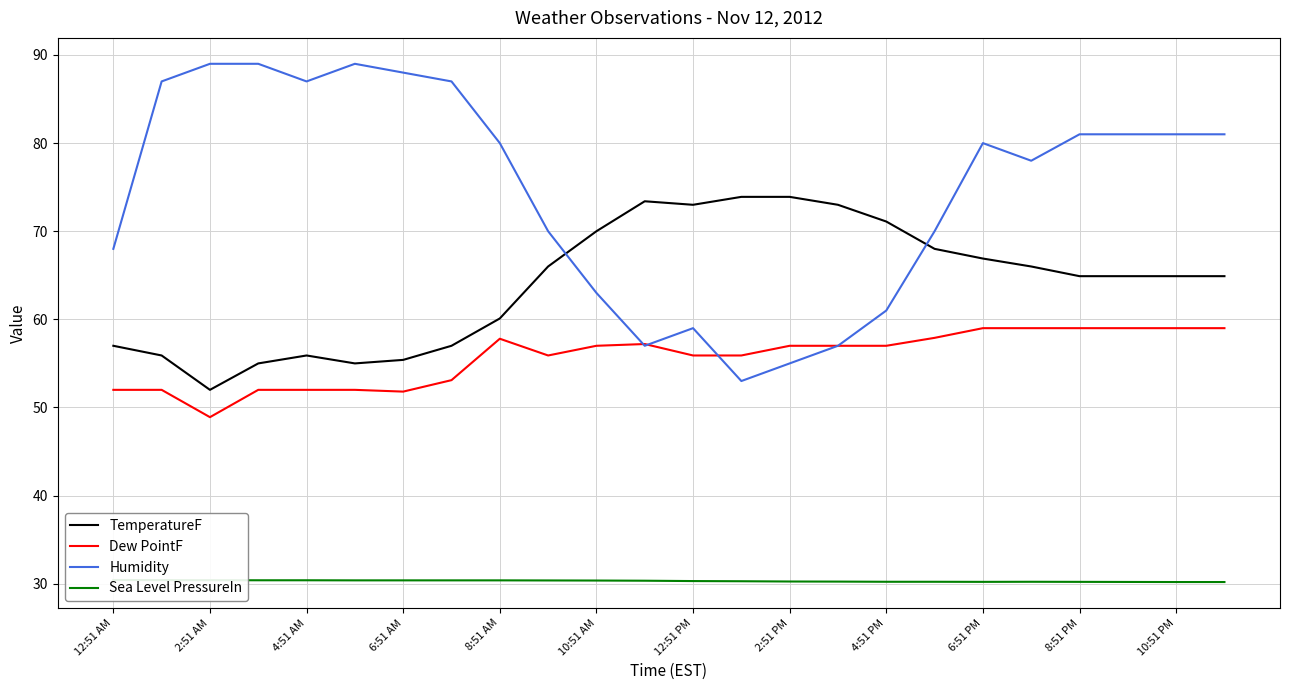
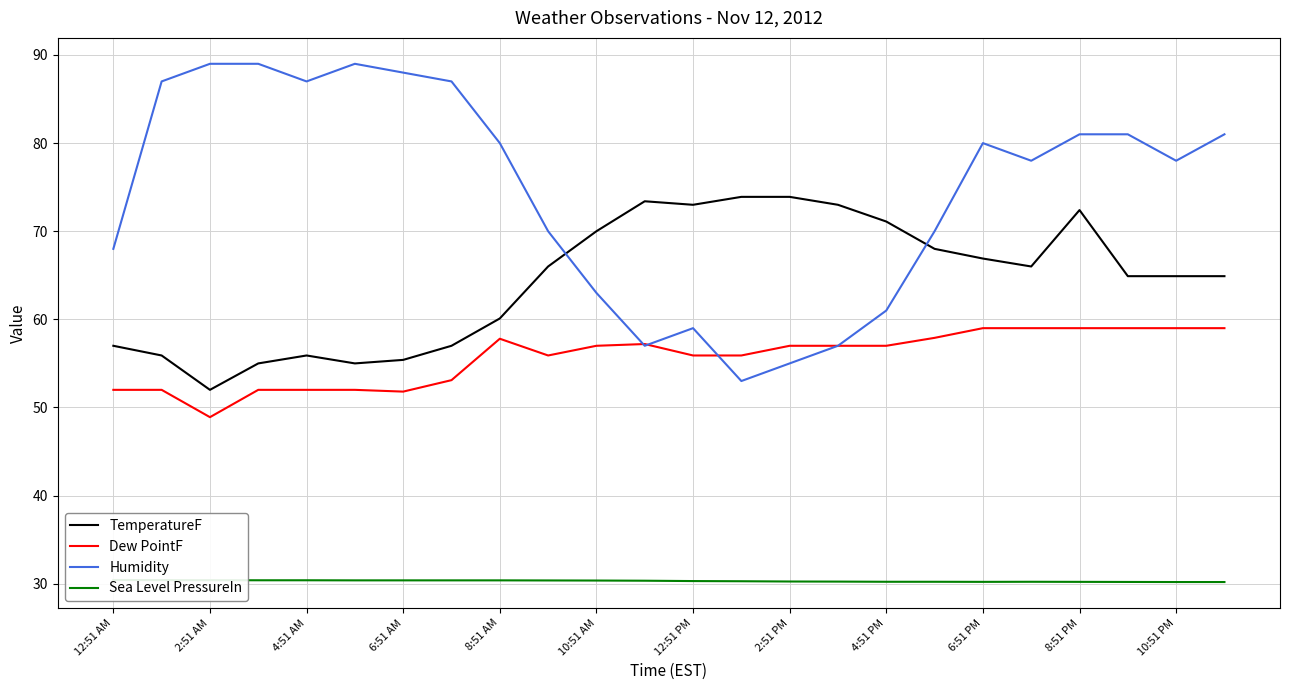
TemperatureF, 8:51 PM: 65 -> 72
Humidity, 10:51 PM: 81 -> 78
